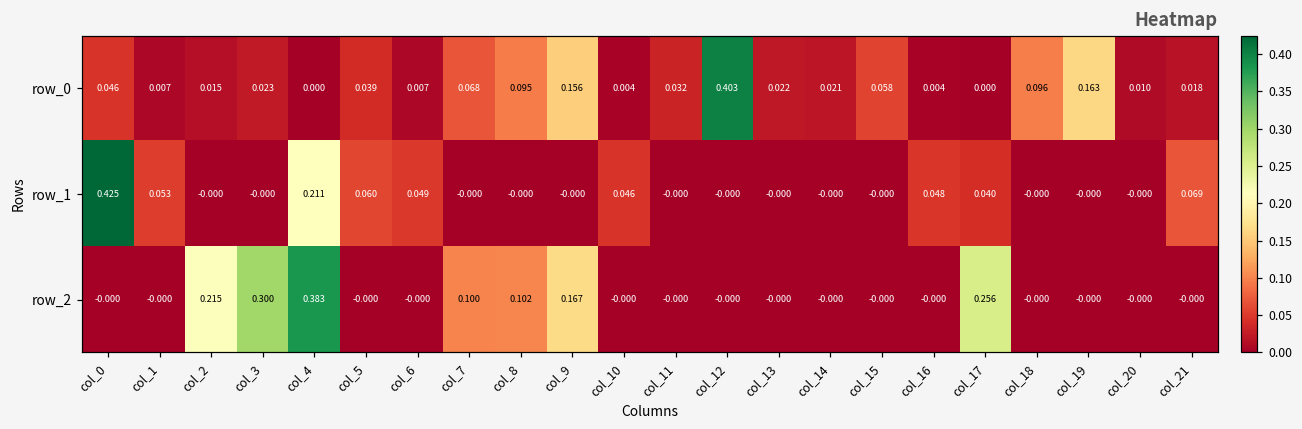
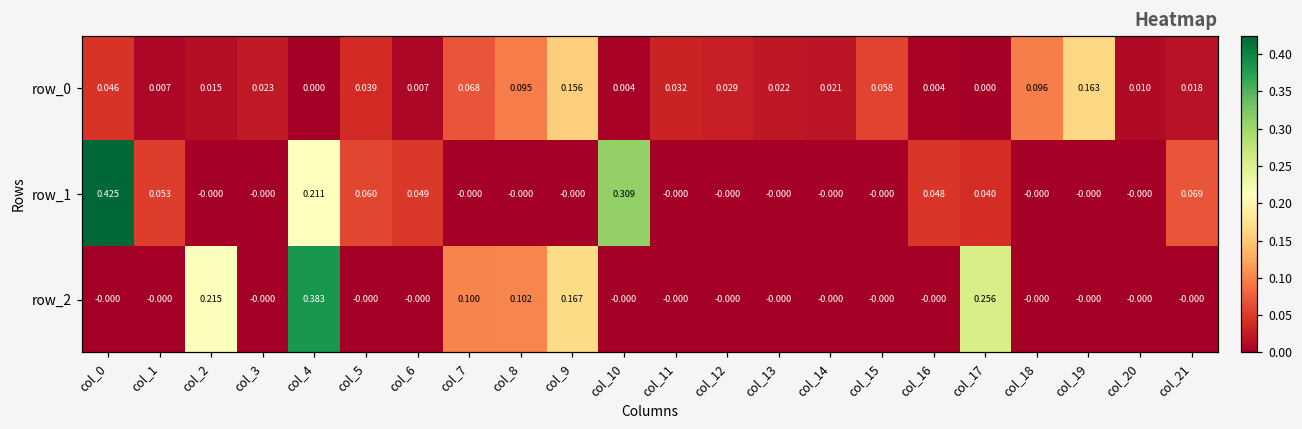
row_0, col_12: 0.403 -> 0.029
row_1, col_10: 0.046 -> 0.309
row_2, col_3: 0.300 -> -0.000
